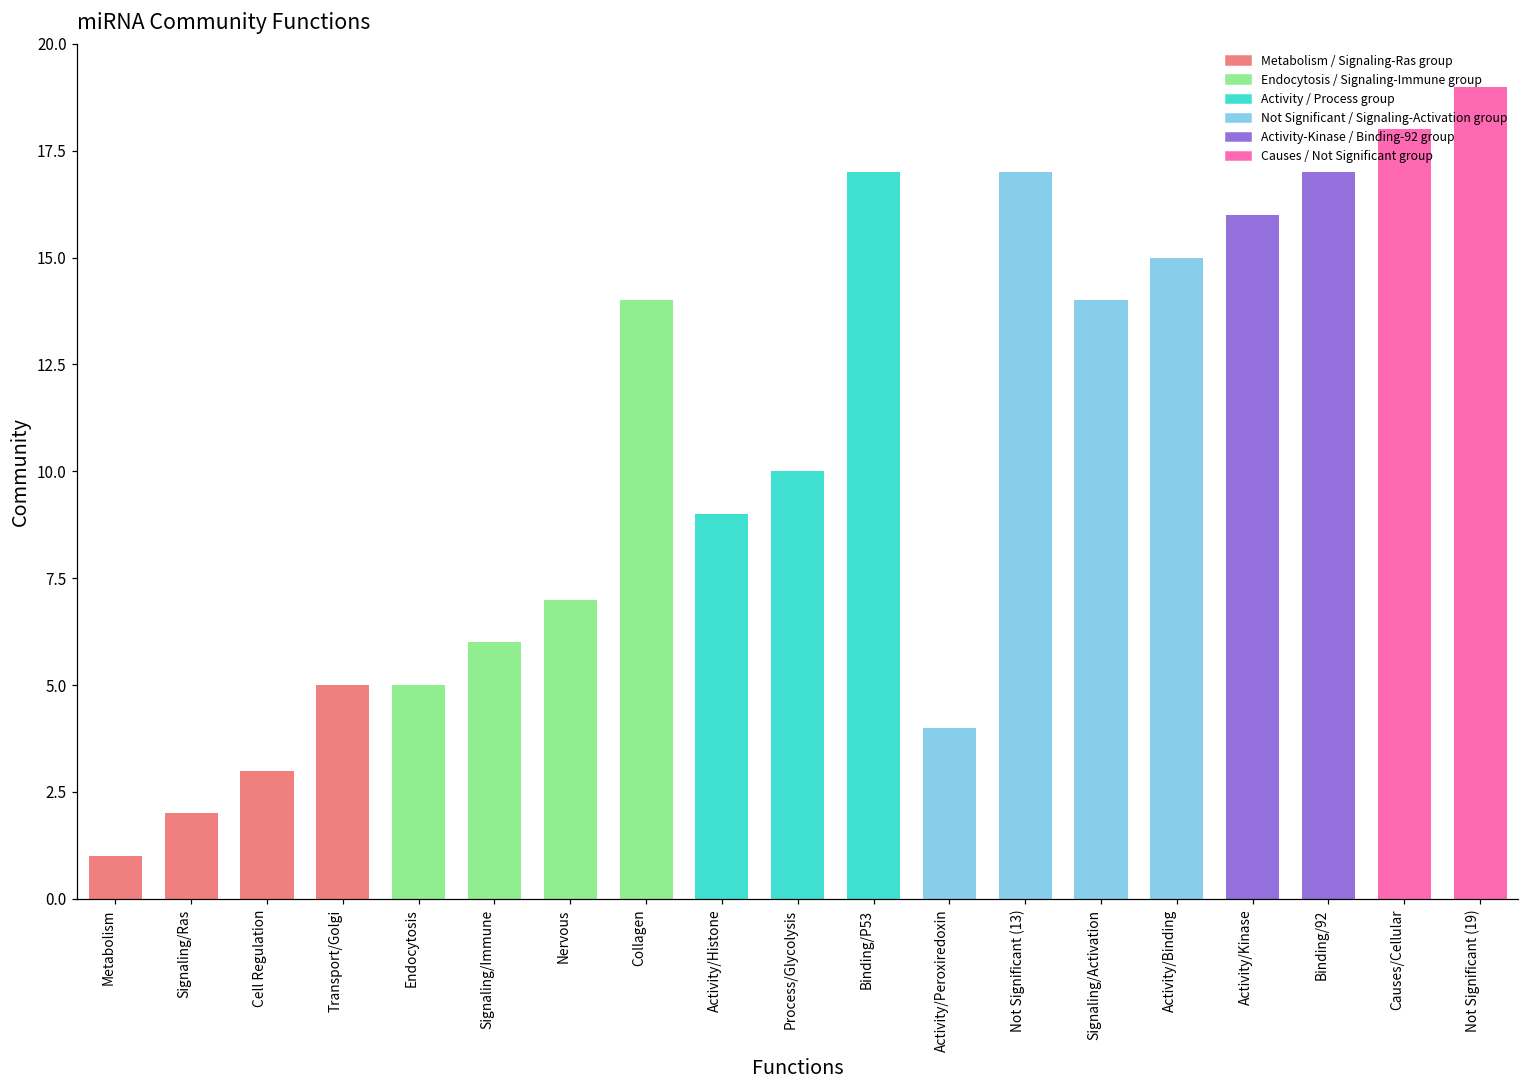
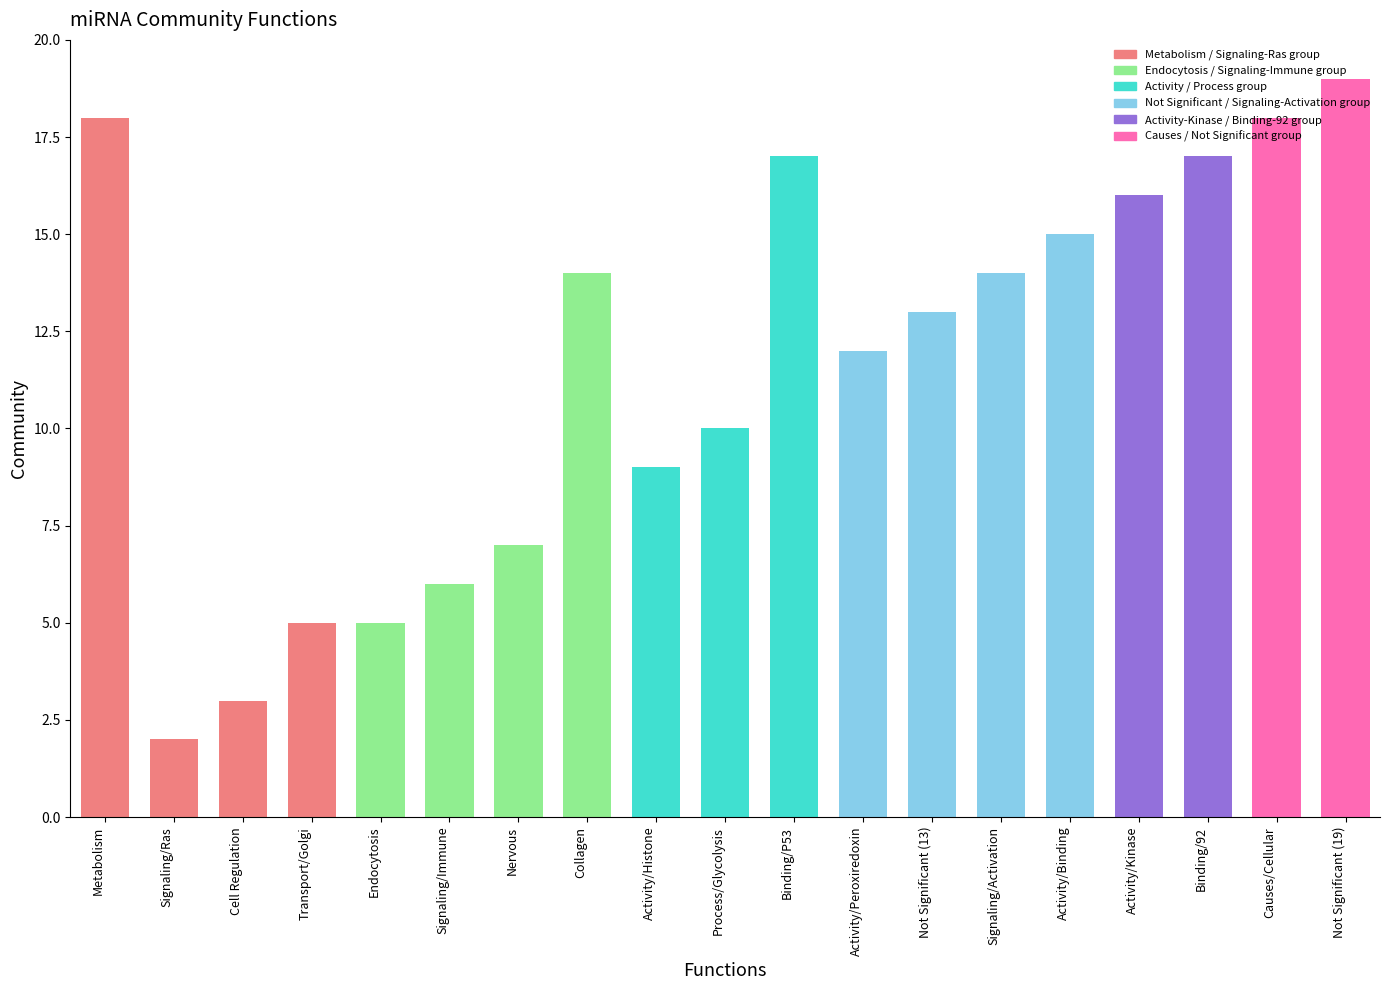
Metabolism: 1 -> 18
Activity/Peroxiredoxin: 4 -> 12
Not Significant (13): 17 -> 13
